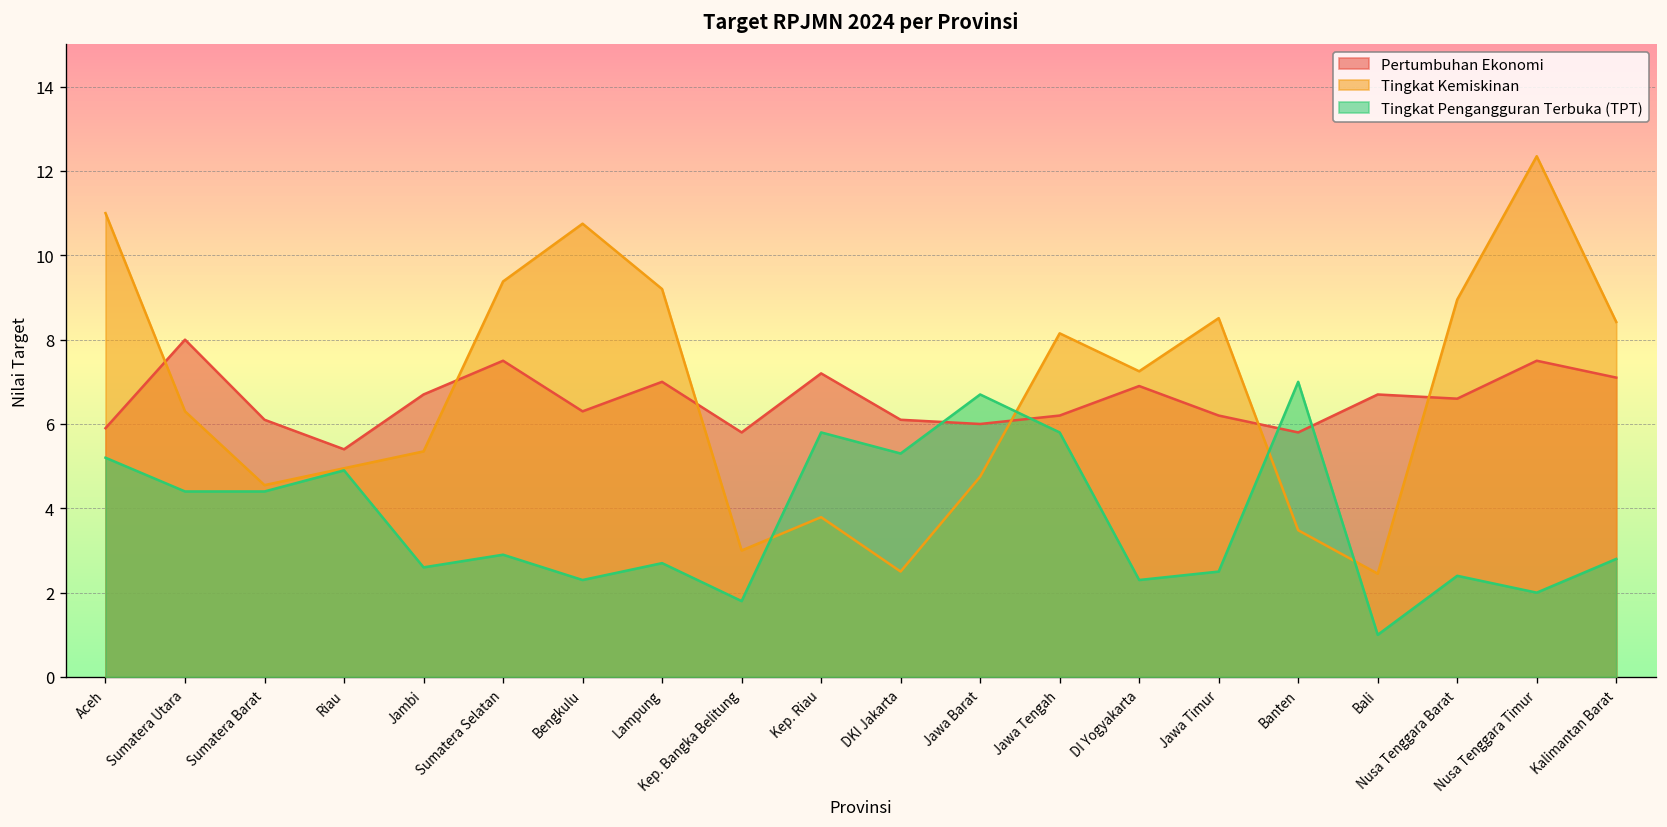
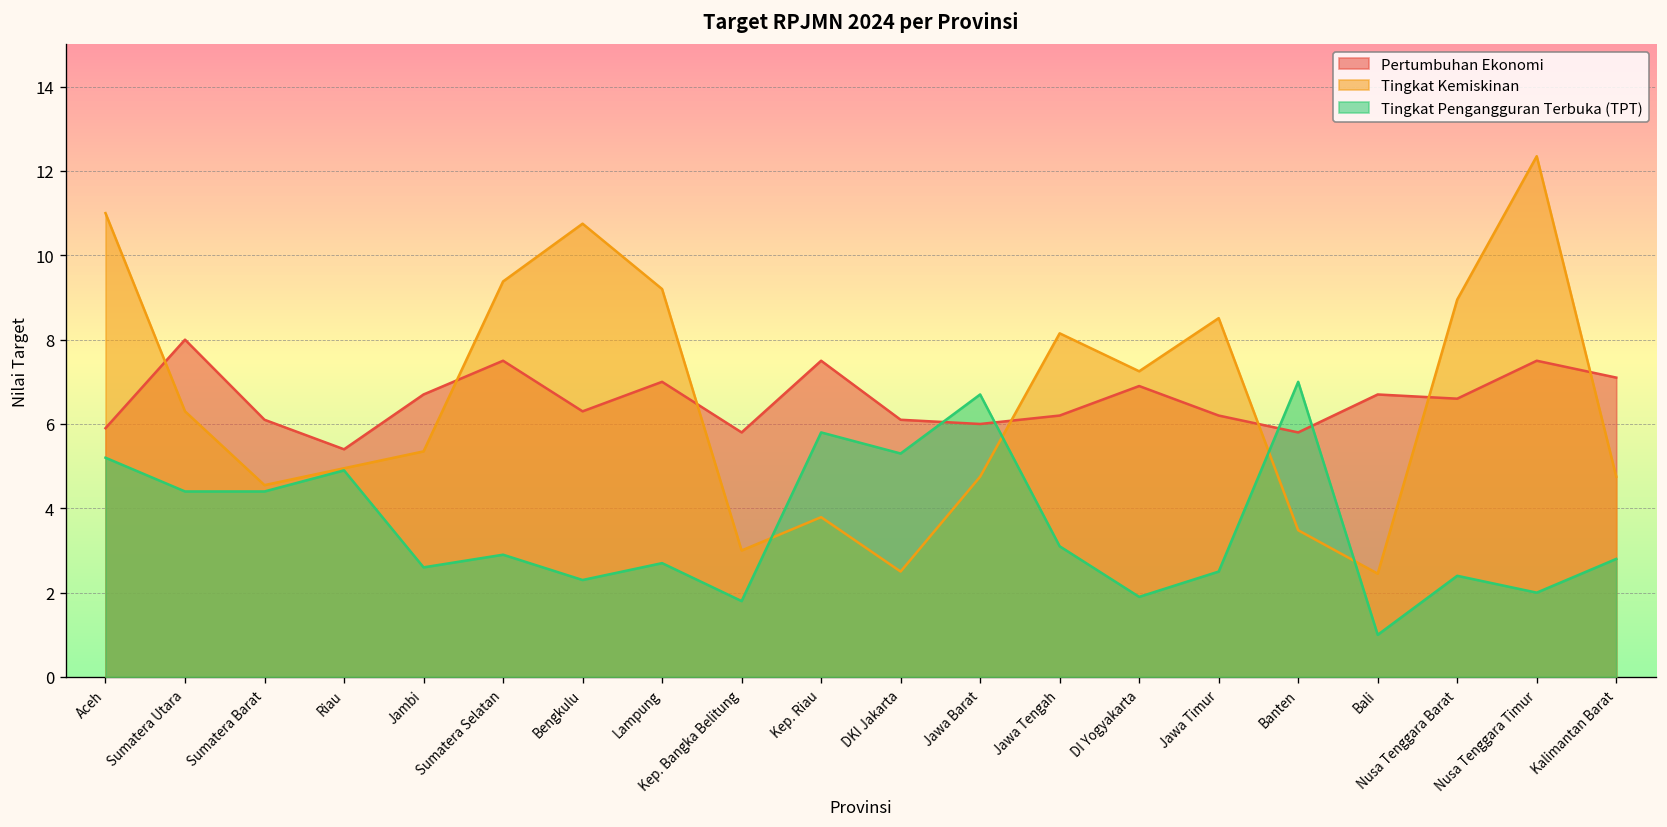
Pertumbuhan Ekonomi, Kep. Riau: 7.2 -> 7.5
Tingkat Pengangguran Terbuka (TPT), Jawa Tengah: 5.8 -> 3.1
Tingkat Pengangguran Terbuka (TPT), DI Yogyakarta: 2.3 -> 1.9
Tingkat Kemiskinan, Kalimantan Barat: 8.4 -> 4.8
